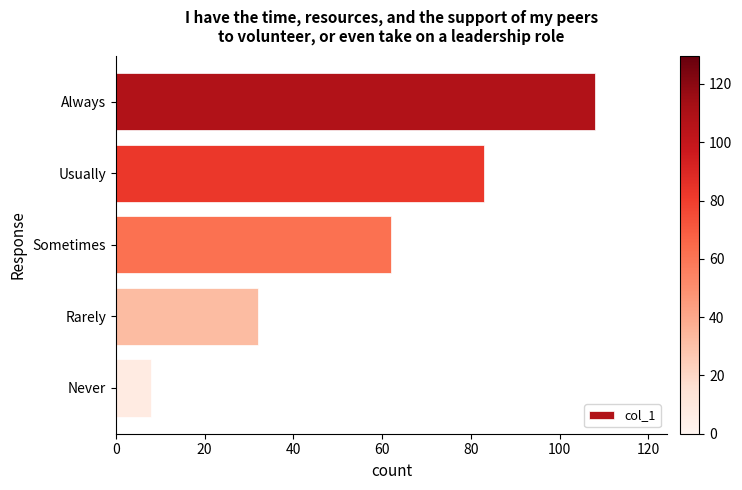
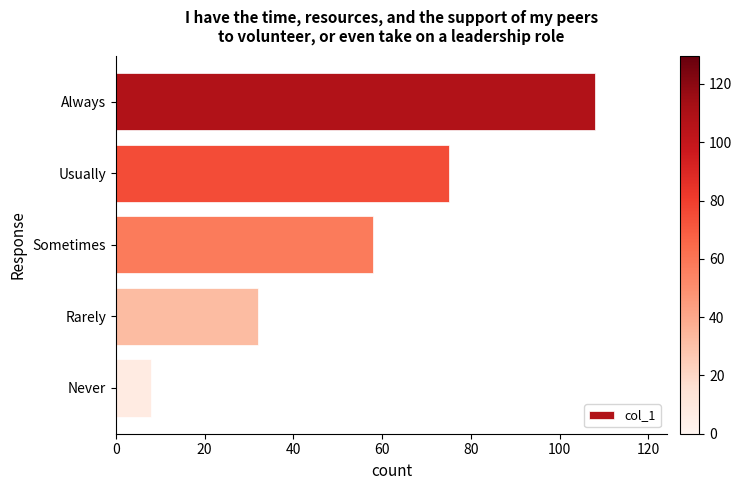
Usually: 83 -> 75
Sometimes: 62 -> 58
